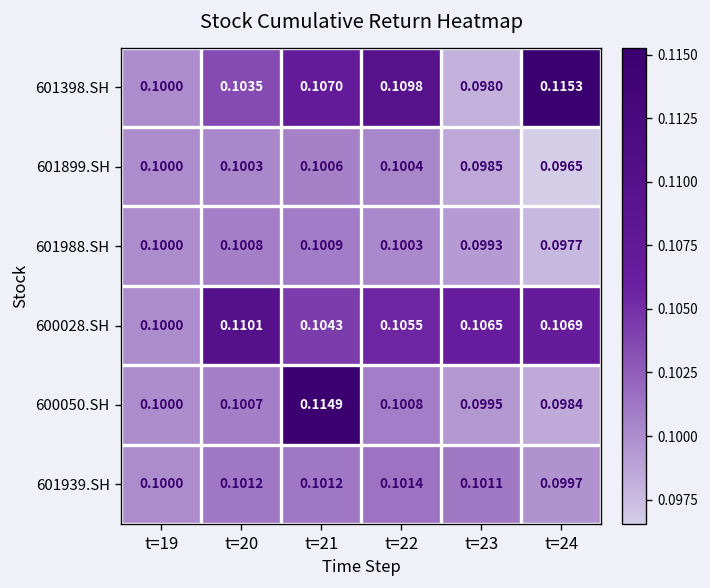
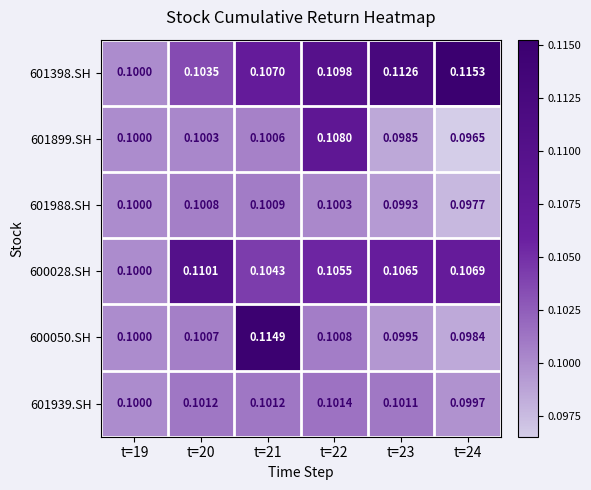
601398.SH, t=23: 0.0980 -> 0.1126
601899.SH, t=22: 0.1004 -> 0.1080
